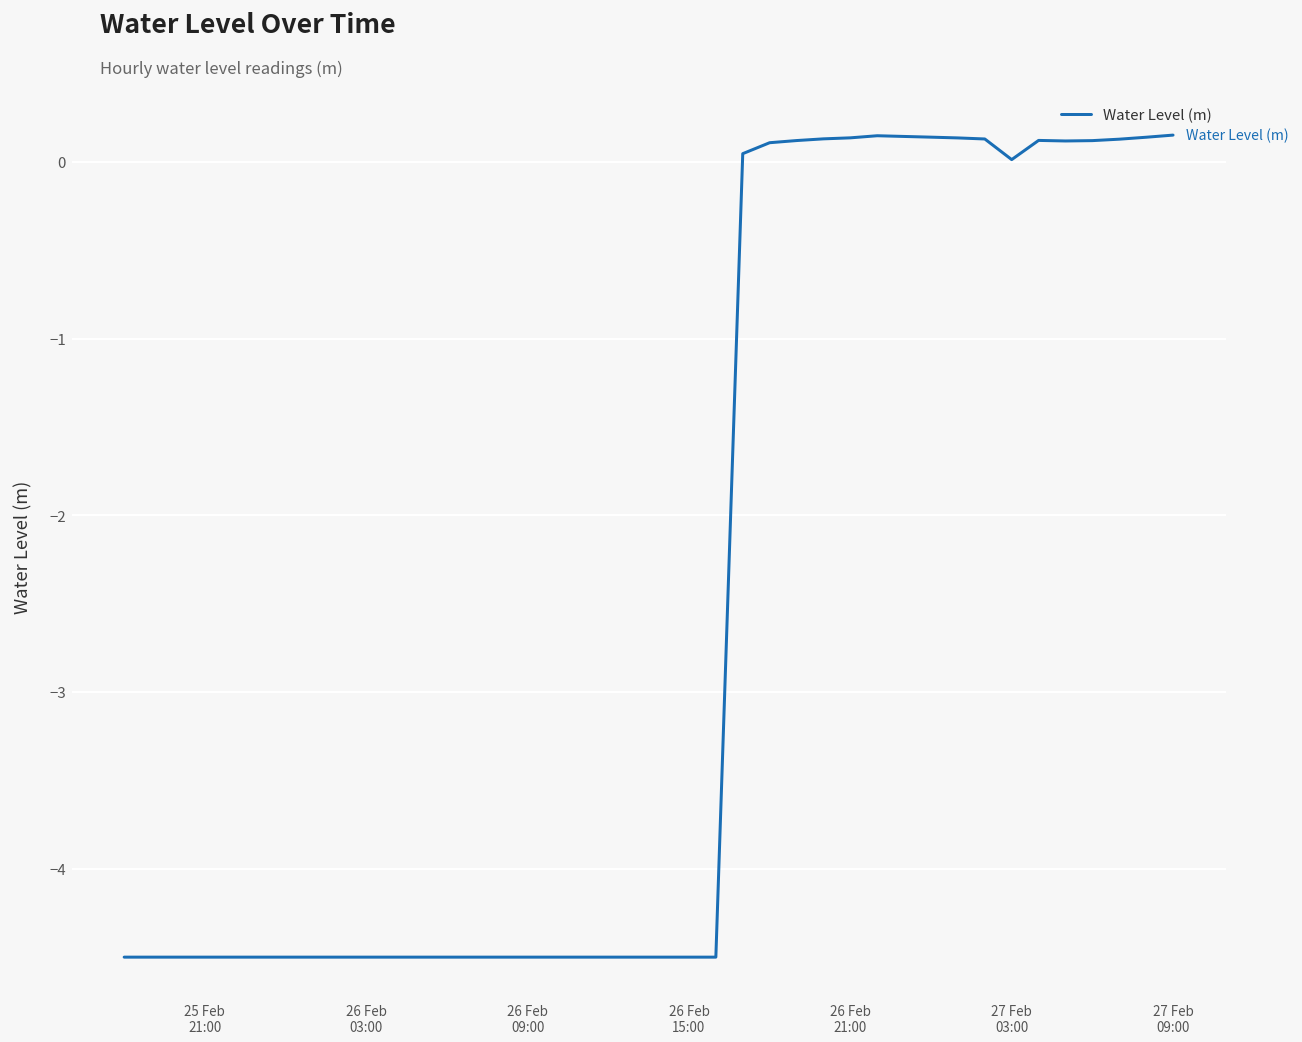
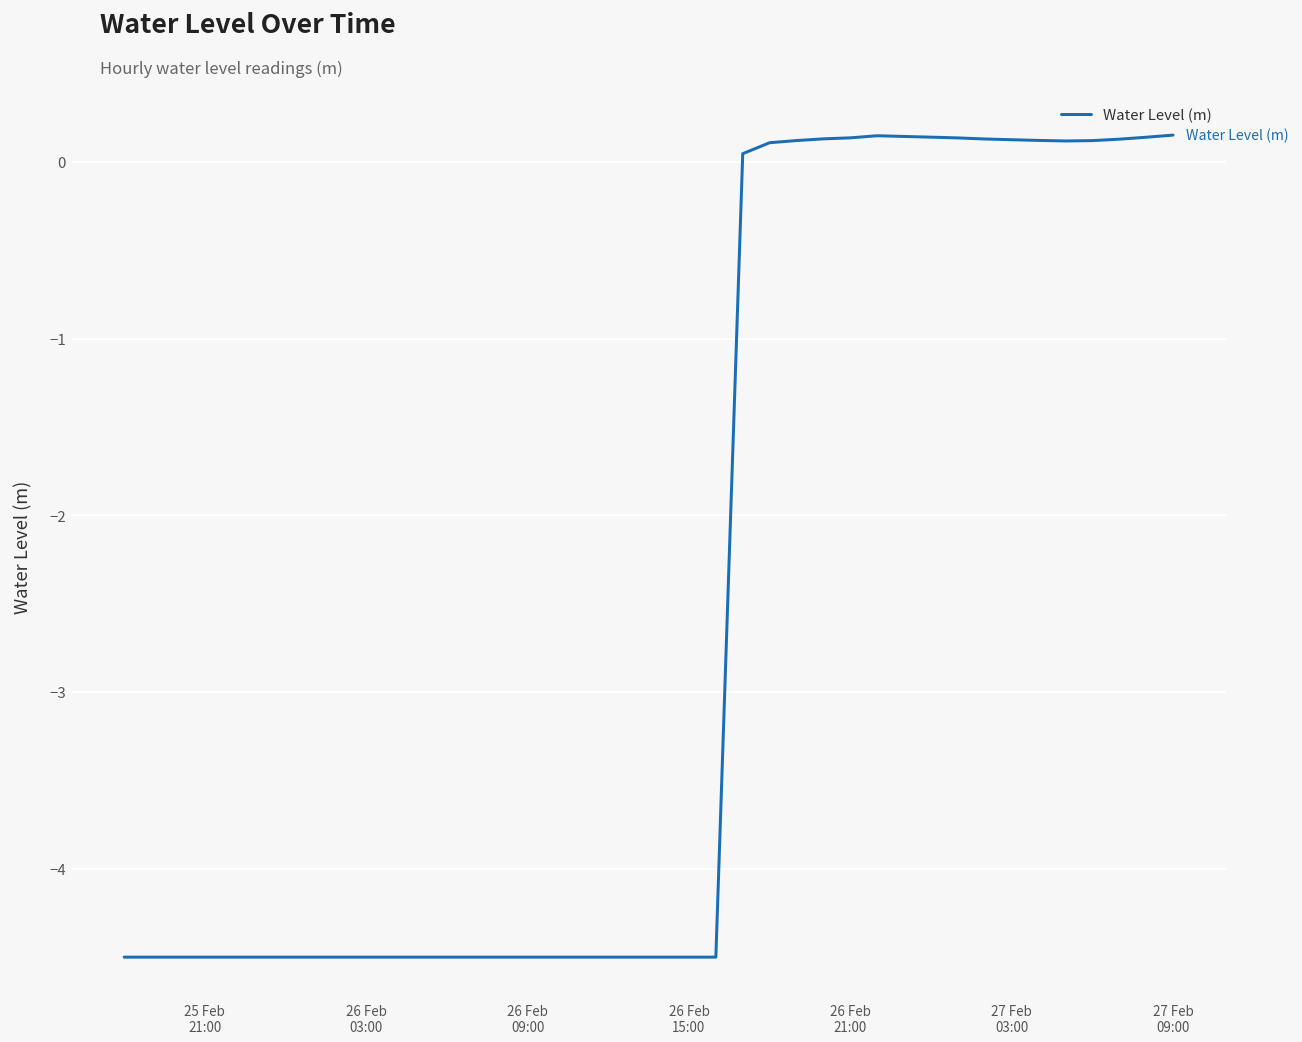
27 Feb 03:00: 0.01 -> 0.13
